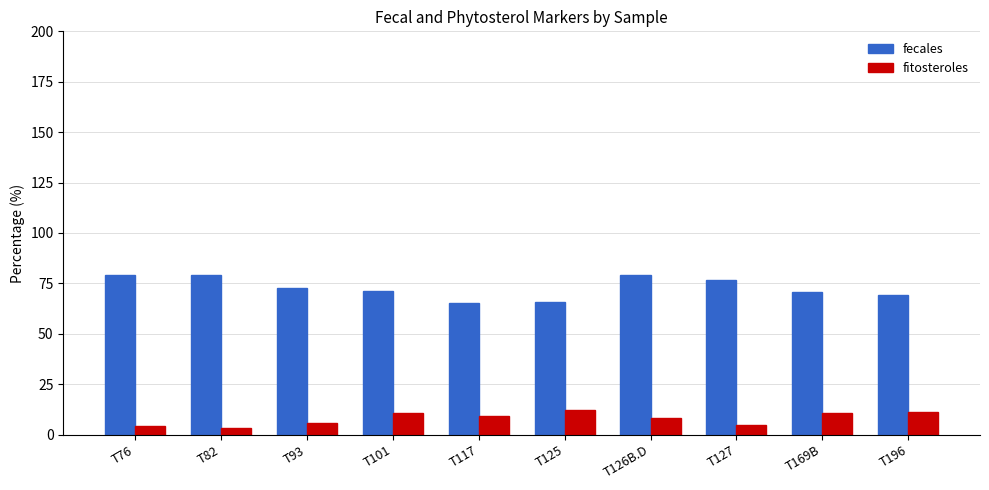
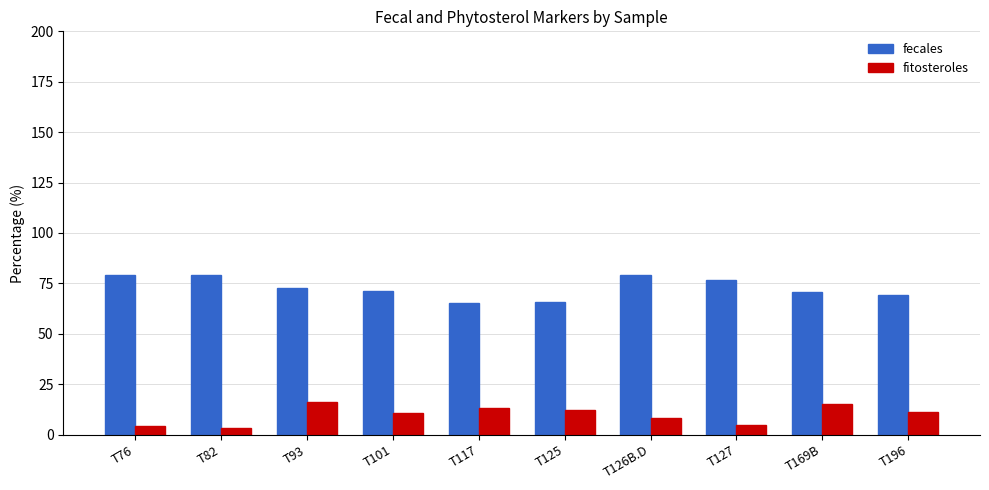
fitosteroles, T93: 6 -> 16
fitosteroles, T117: 9 -> 13
fitosteroles, T169B: 11 -> 15
